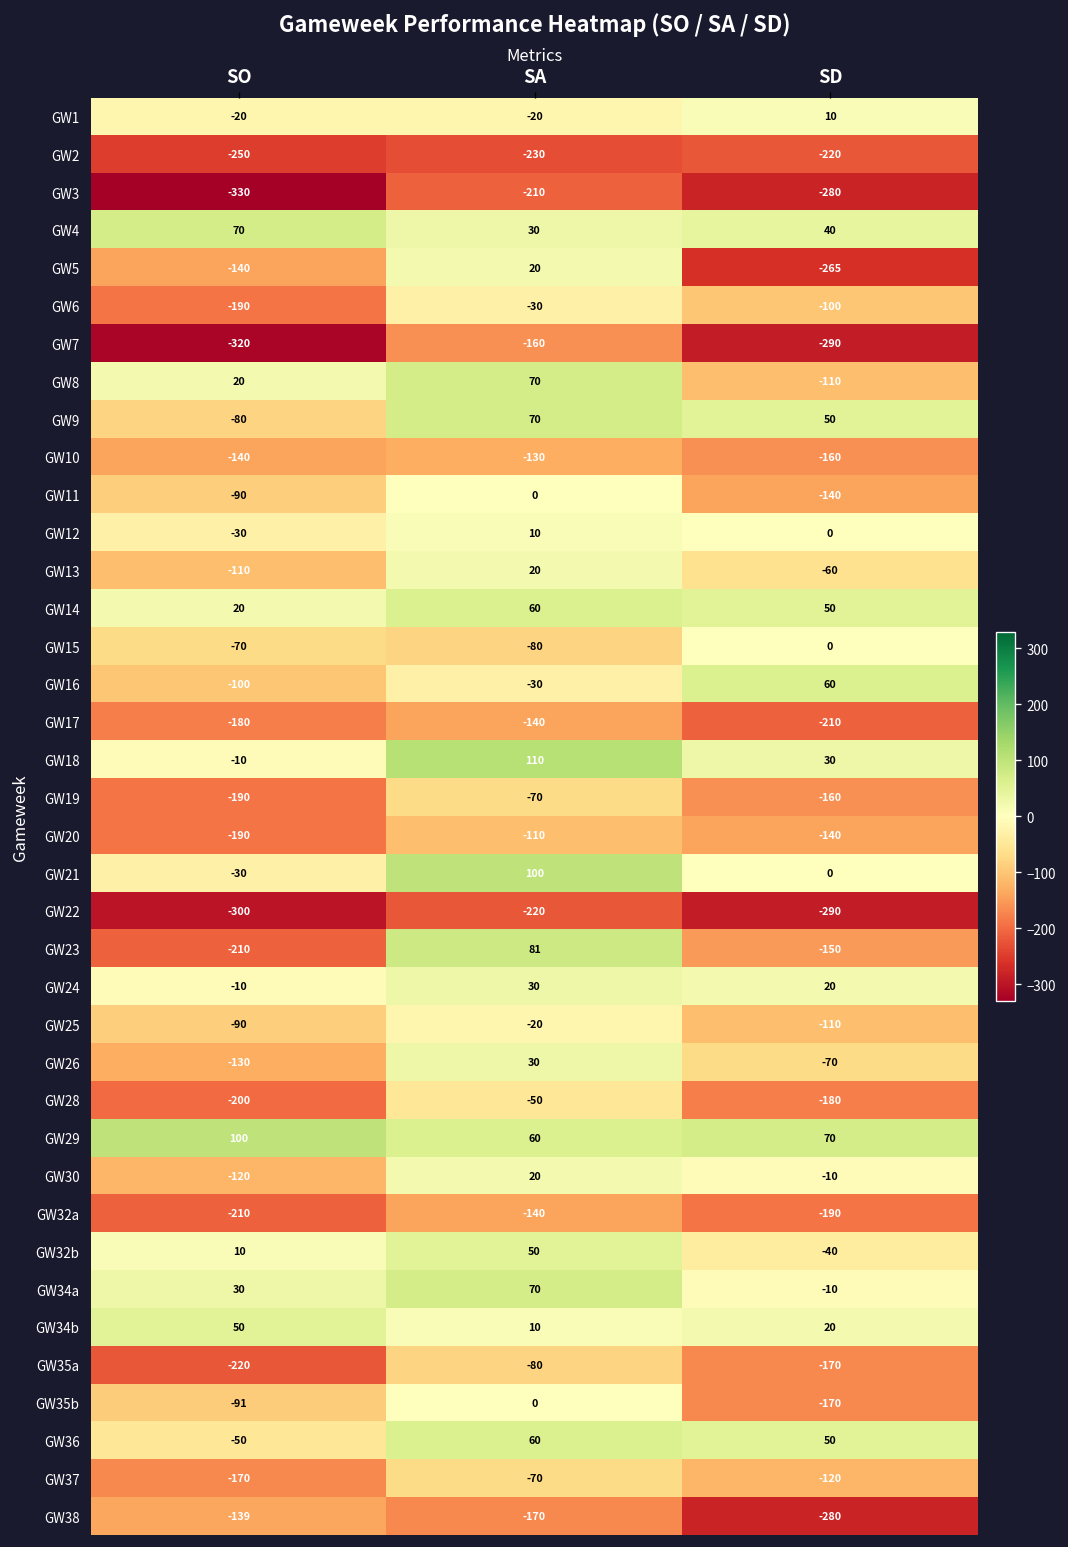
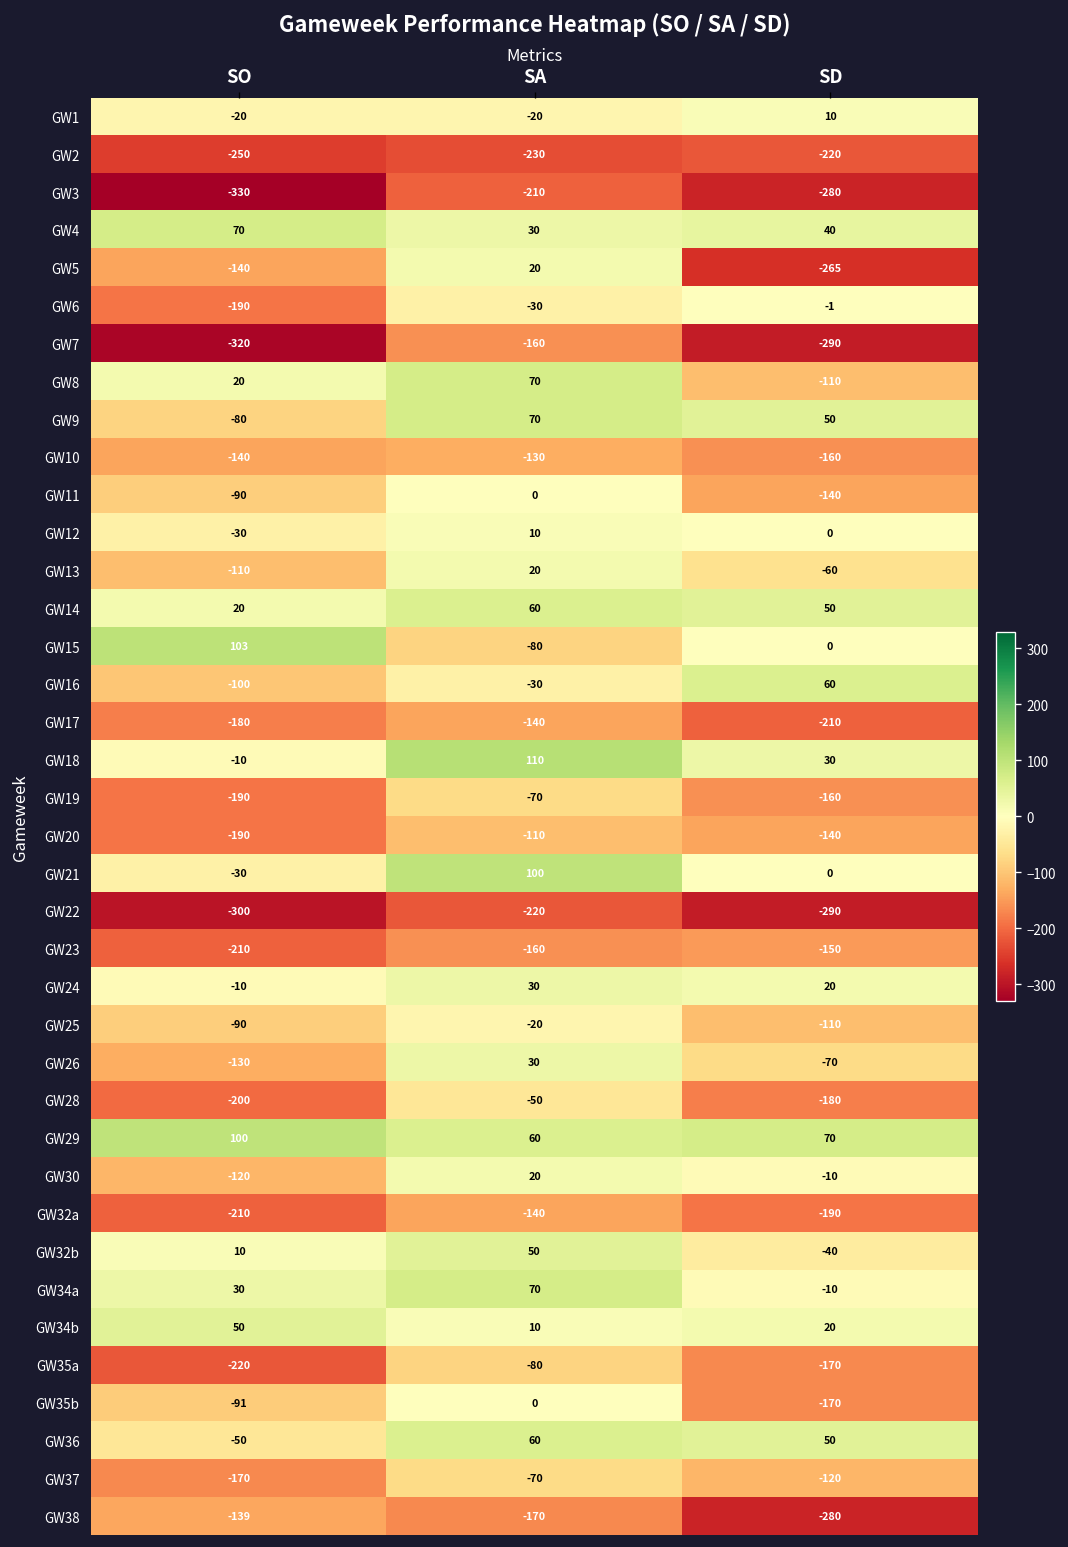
GW6, SD: -100 -> -1
GW15, SO: -70 -> 103
GW23, SA: 81 -> -160
